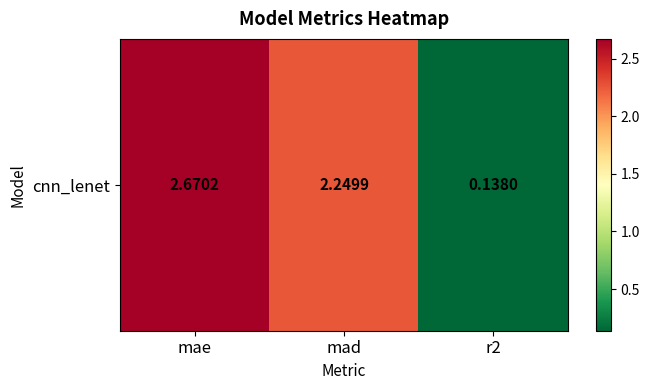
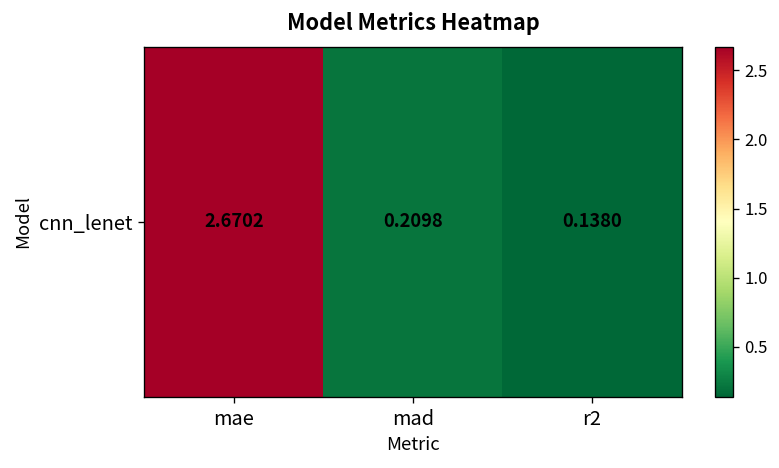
cnn_lenet, mad: 2.2499 -> 0.2098
